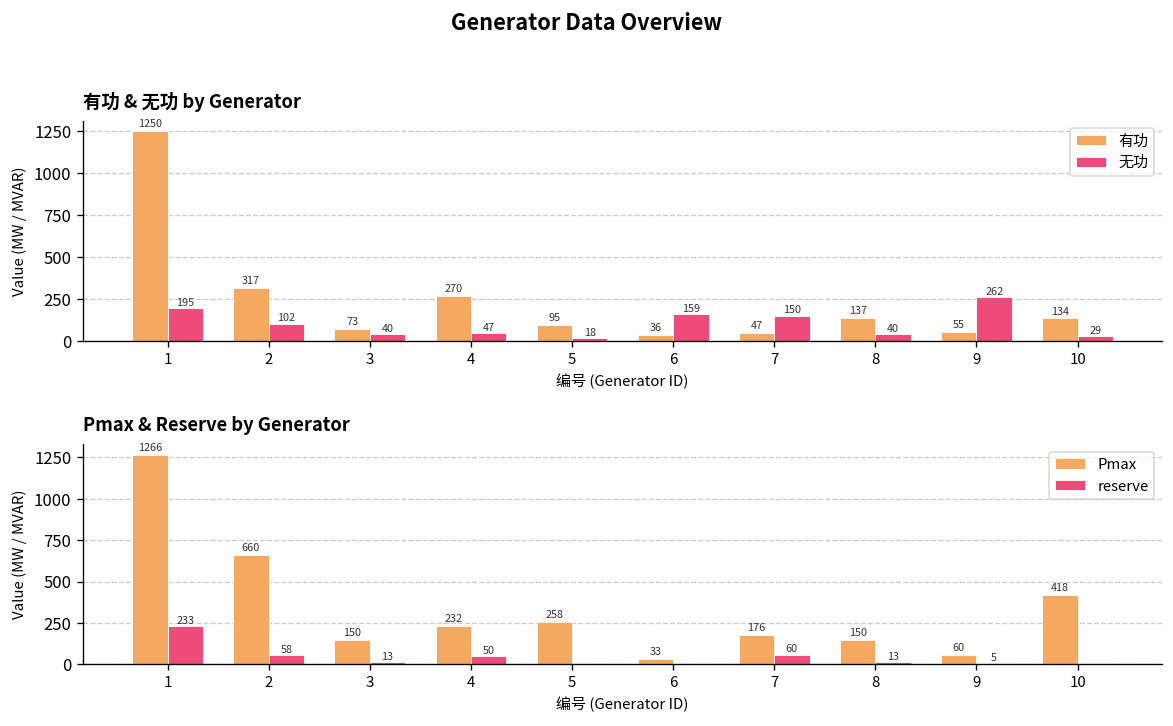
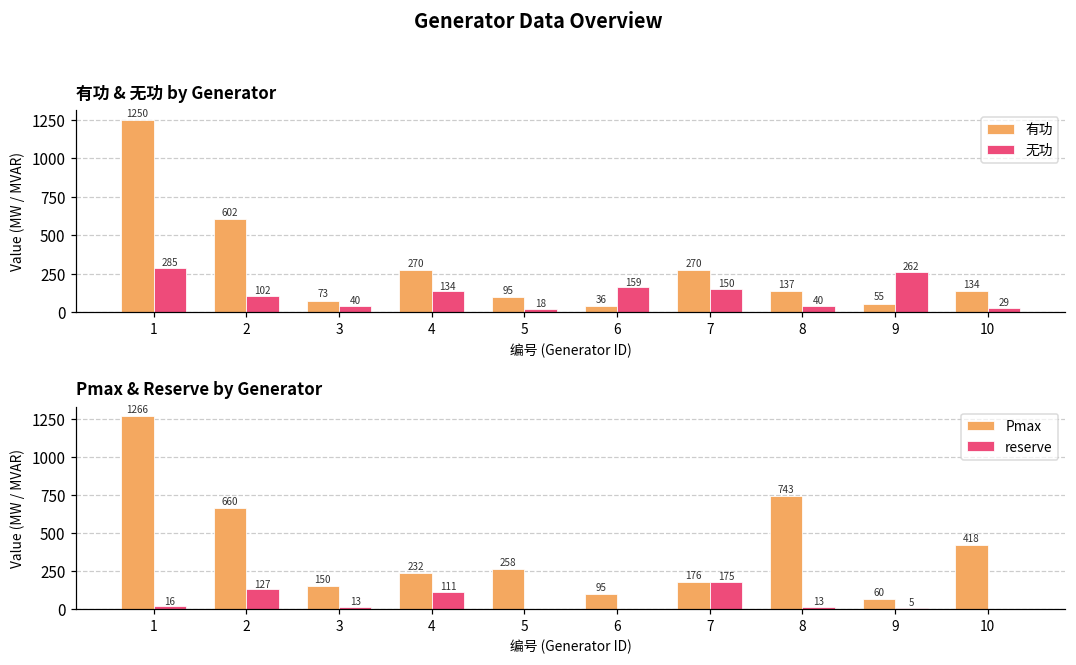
有功 & 无功 by Generator, 无功, 1: 195 -> 285
有功 & 无功 by Generator, 有功, 2: 317 -> 602
有功 & 无功 by Generator, 无功, 4: 47 -> 134
有功 & 无功 by Generator, 有功, 7: 47 -> 270
Pmax & Reserve by Generator, reserve, 1: 233 -> 16
Pmax & Reserve by Generator, reserve, 2: 58 -> 127
Pmax & Reserve by Generator, reserve, 4: 50 -> 111
Pmax & Reserve by Generator, Pmax, 6: 33 -> 95
Pmax & Reserve by Generator, reserve, 7: 60 -> 175
Pmax & Reserve by Generator, Pmax, 8: 150 -> 743
